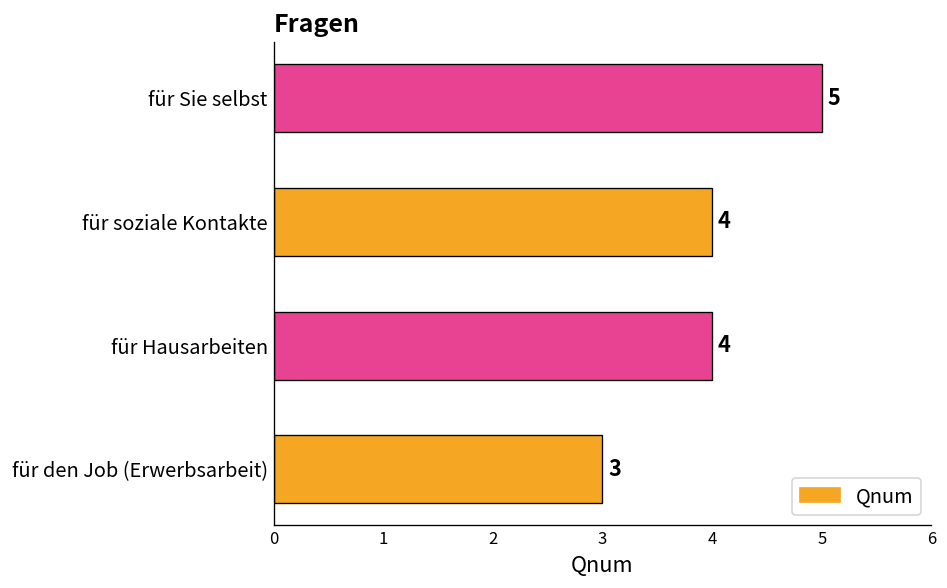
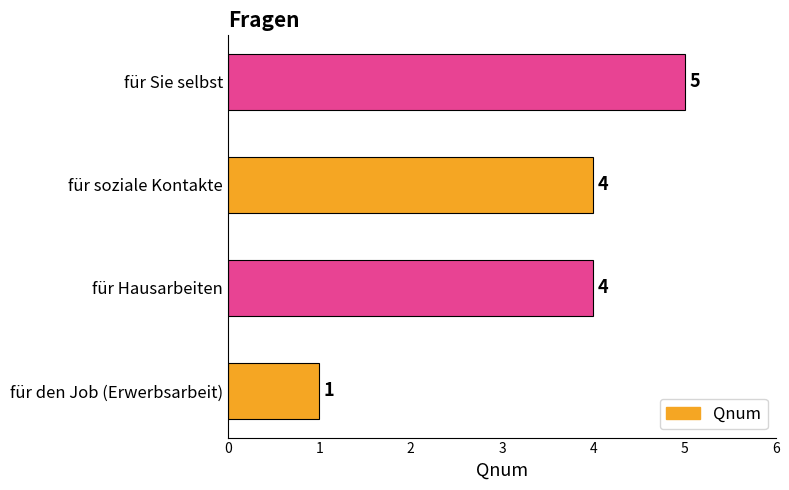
für den Job (Erwerbsarbeit): 3 -> 1
